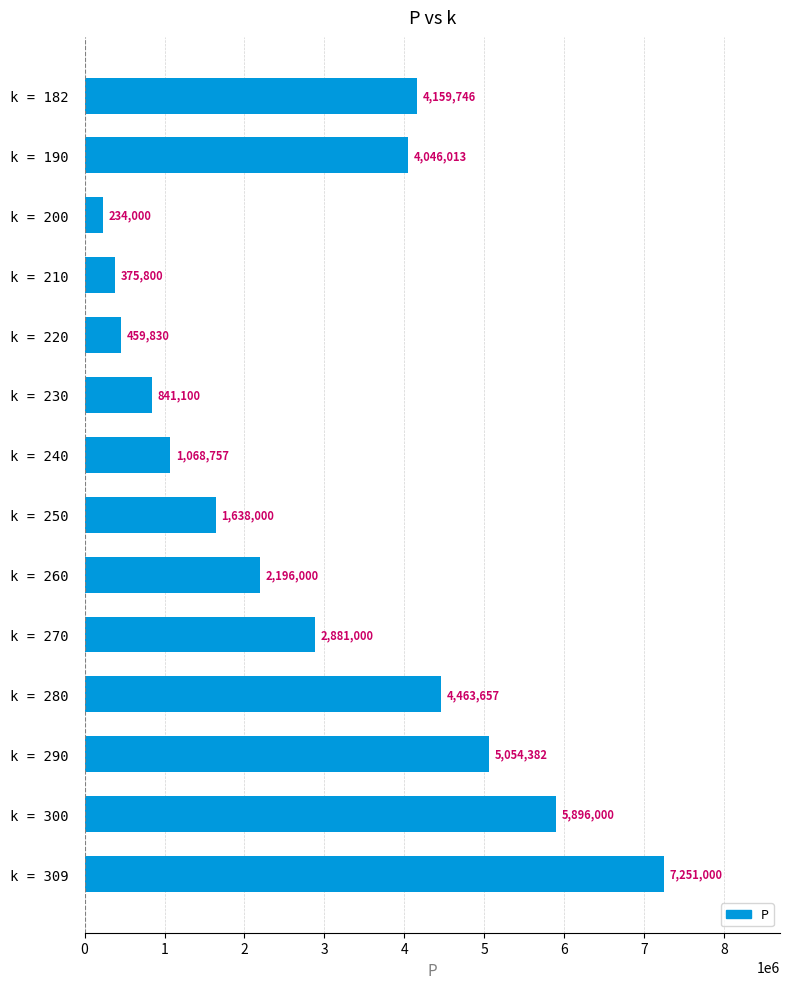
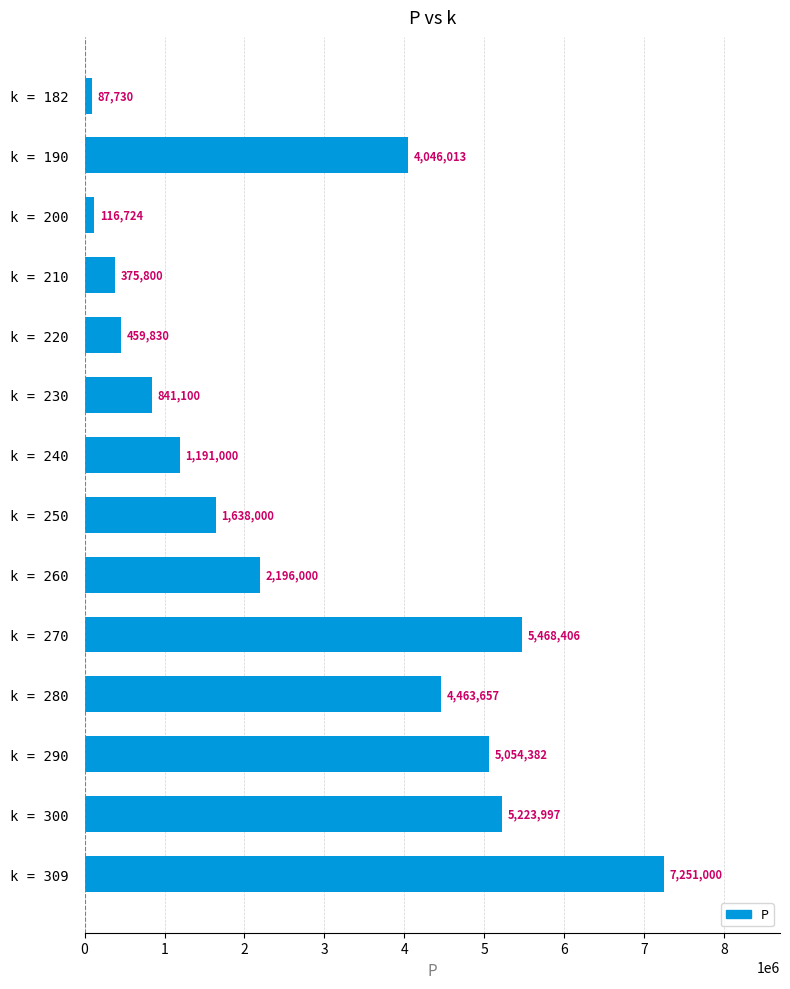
k = 182: 4,159,746 -> 87,730
k = 200: 234,000 -> 116,724
k = 240: 1,068,757 -> 1,191,000
k = 270: 2,881,000 -> 5,468,406
k = 300: 5,896,000 -> 5,223,997
